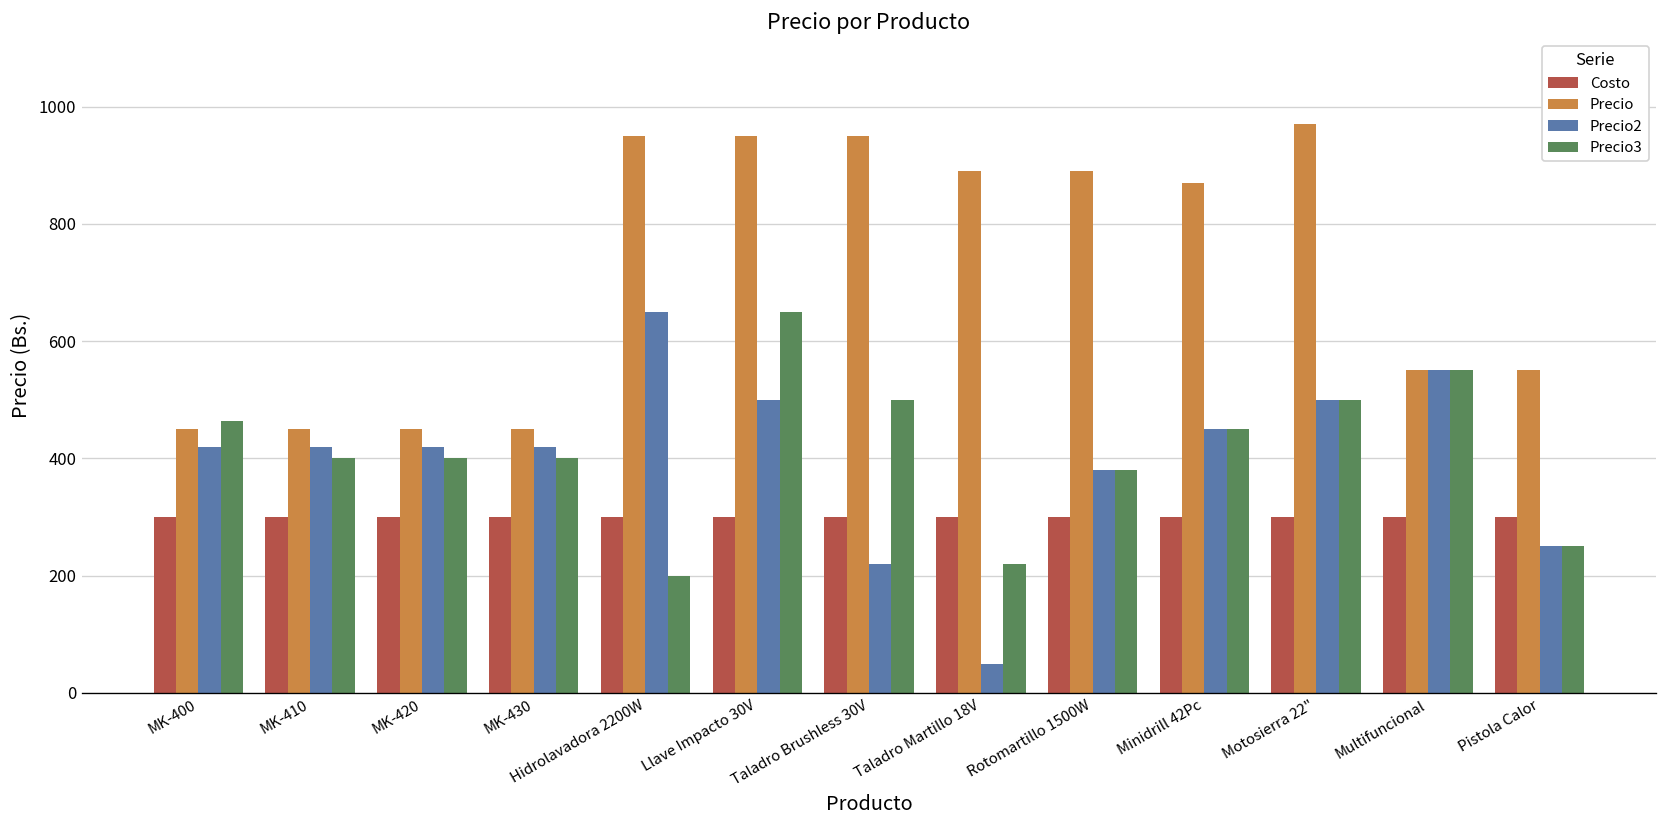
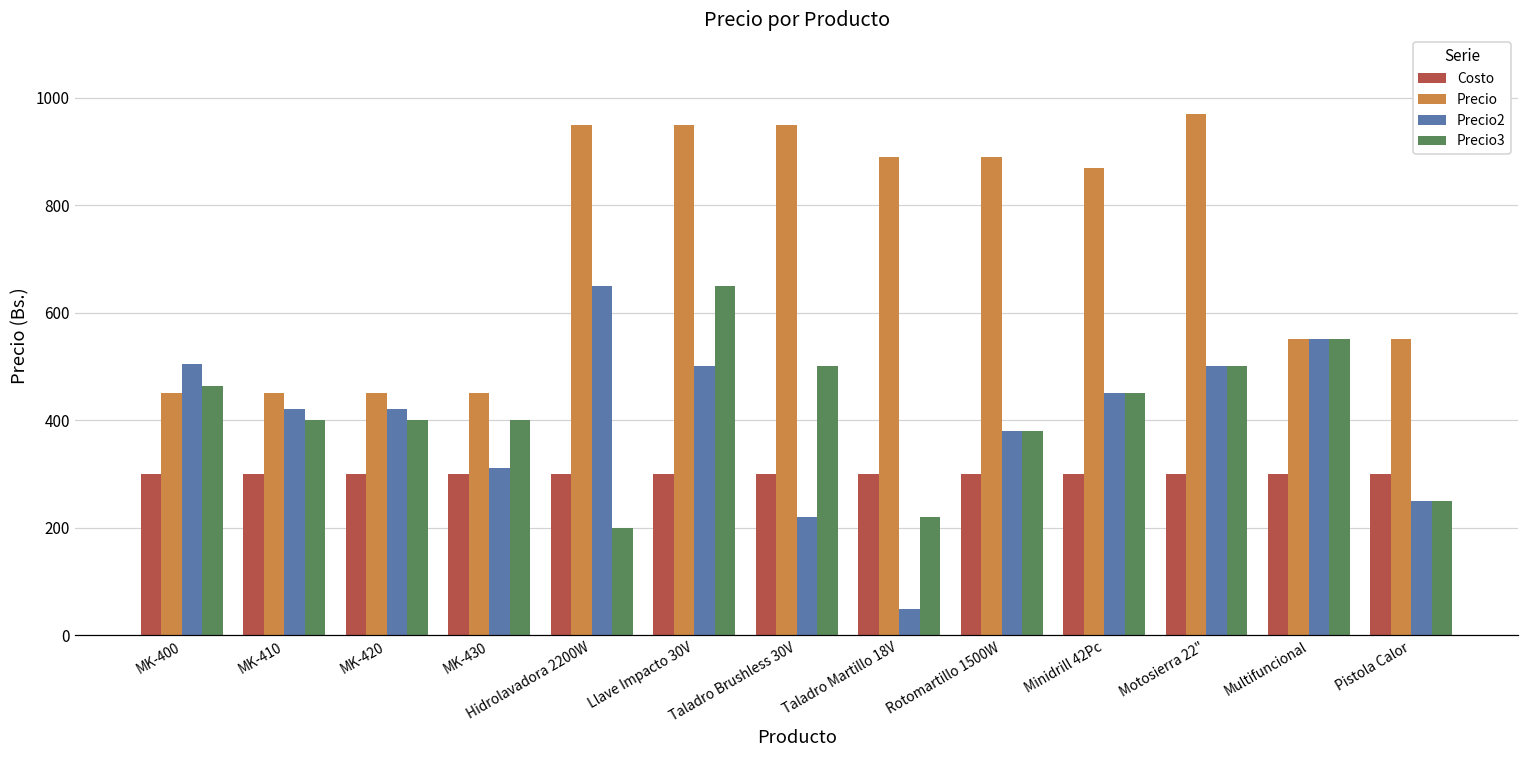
Precio2, MK-400: 420 -> 510
Precio2, MK-430: 420 -> 310
